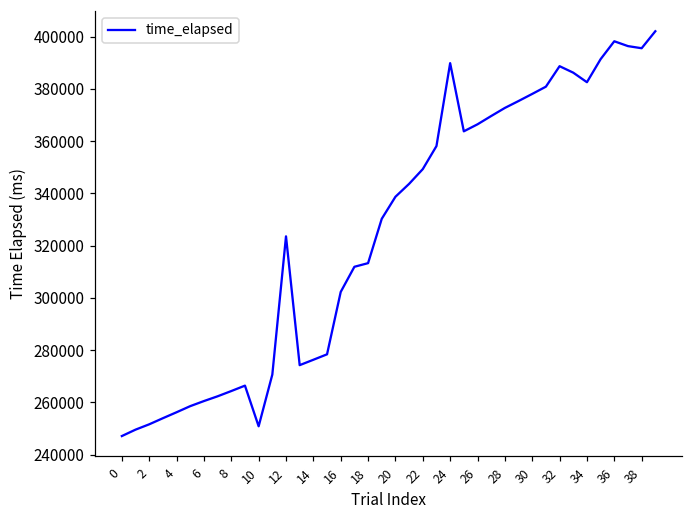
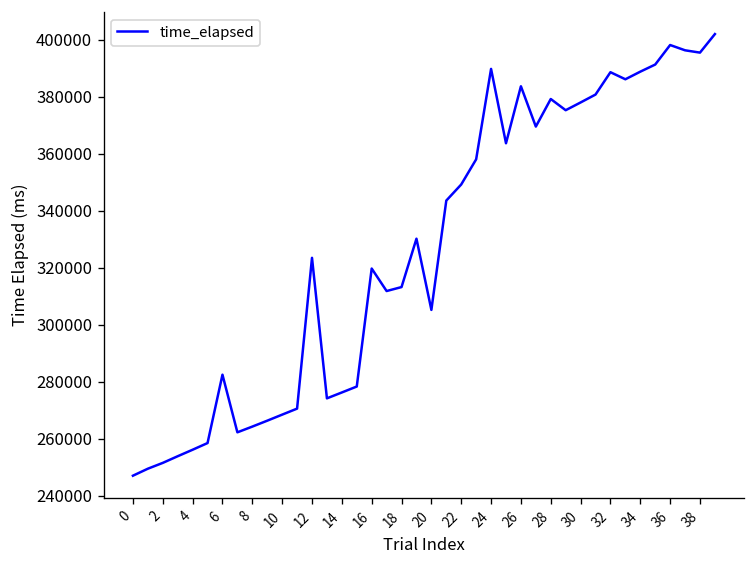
6: 260000 -> 283000
10: 251000 -> 269000
16: 302000 -> 320000
20: 339000 -> 305000
26: 366000 -> 384000
28: 373000 -> 379000
34: 383000 -> 389000
